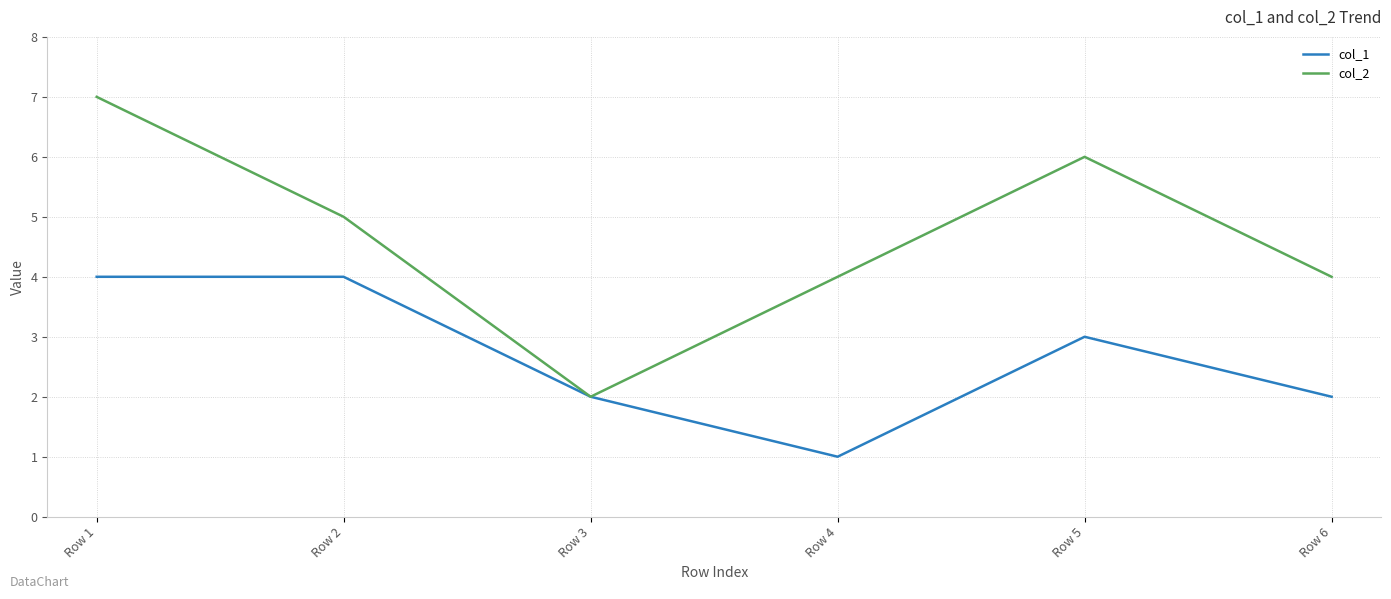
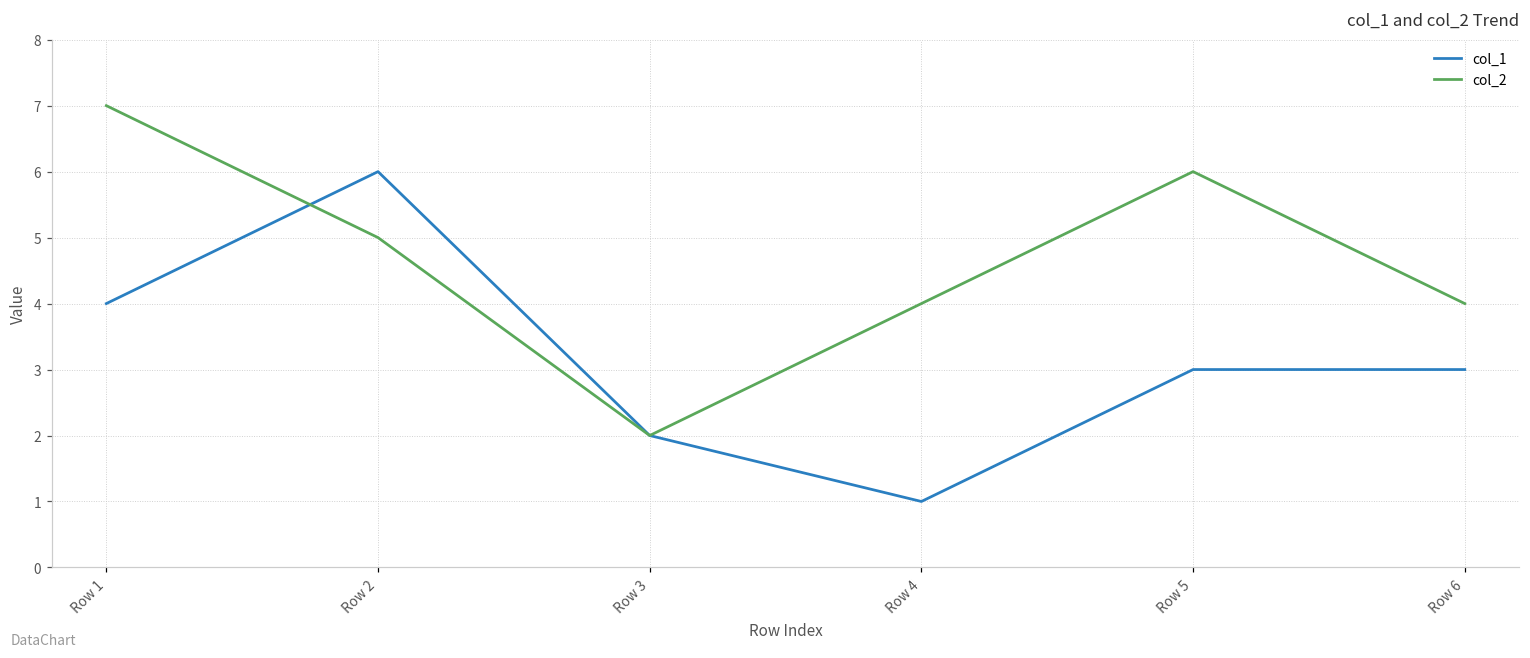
col_1, Row 2: 4 -> 6
col_1, Row 6: 2 -> 3
